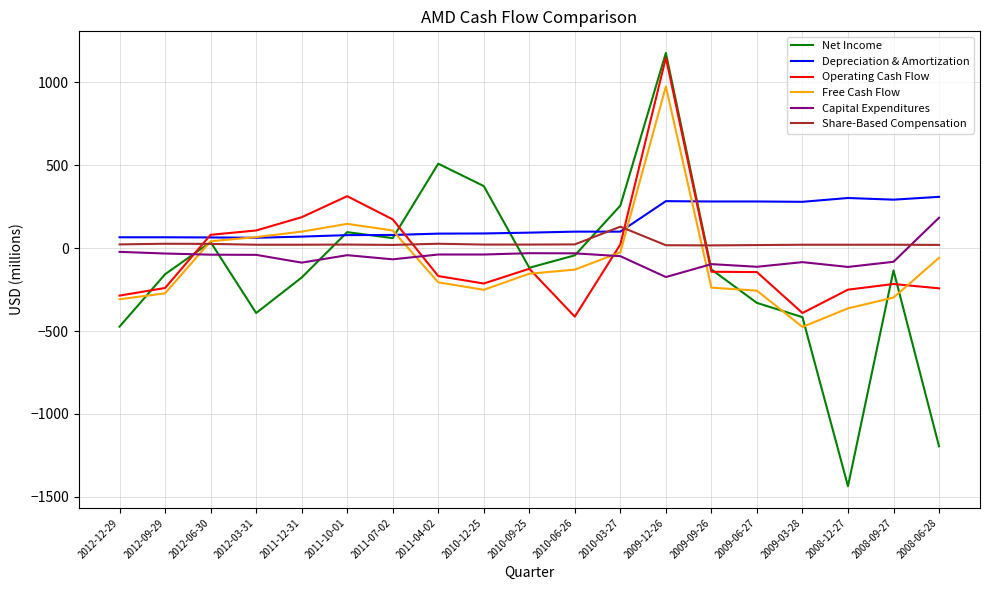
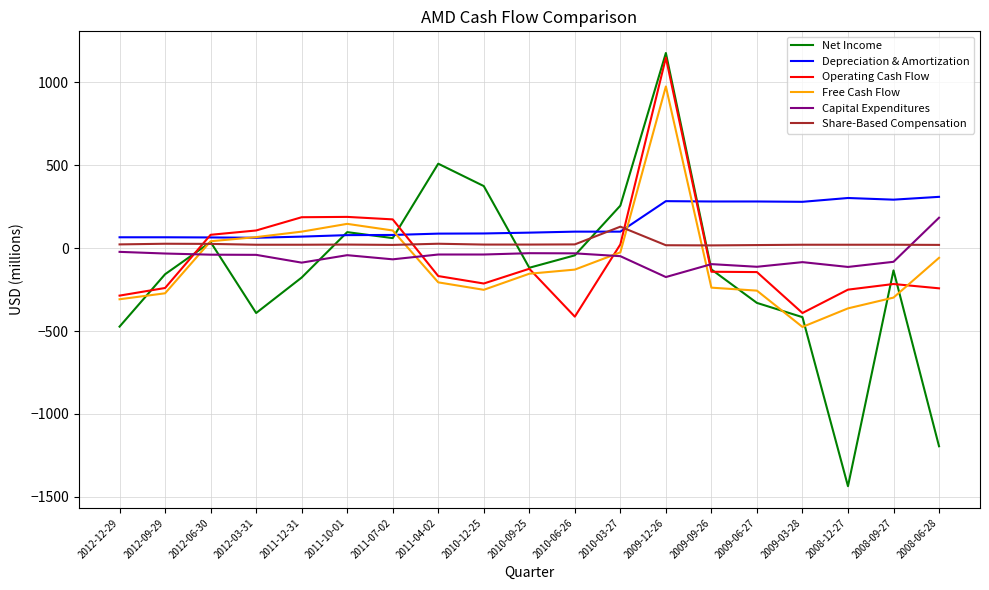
Operating Cash Flow, 2011-10-01: 310 -> 190
